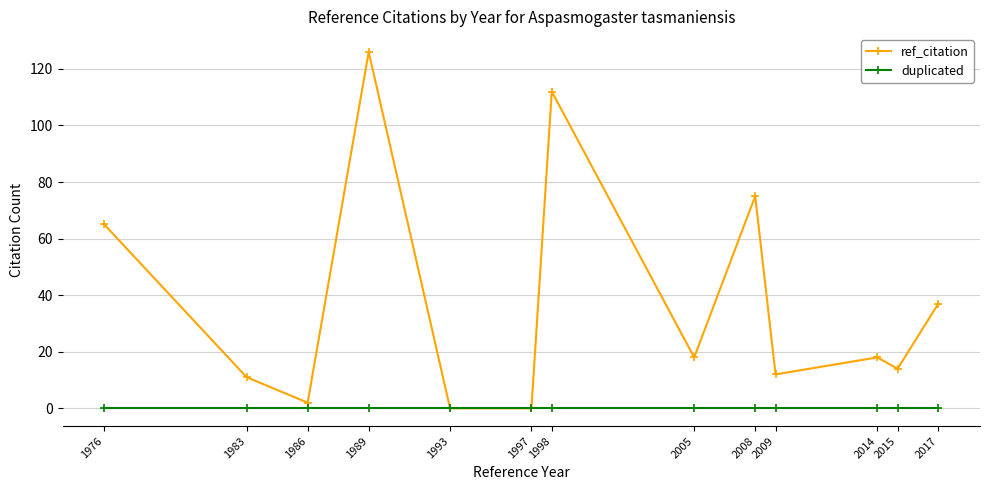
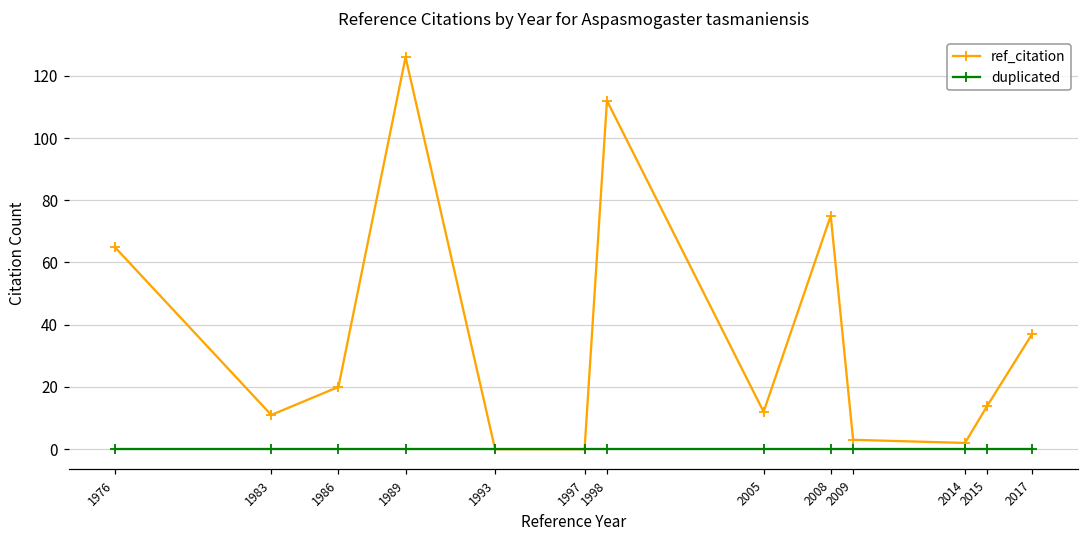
ref_citation, 1986: 2 -> 20
ref_citation, 2005: 18 -> 12
ref_citation, 2009: 12 -> 3
ref_citation, 2014: 18 -> 2
